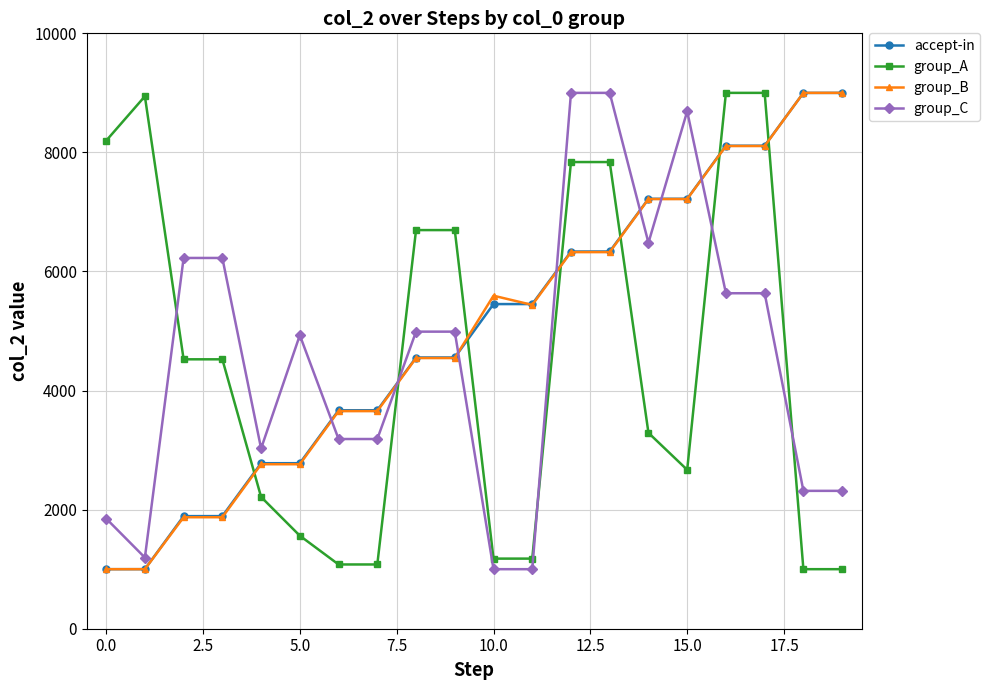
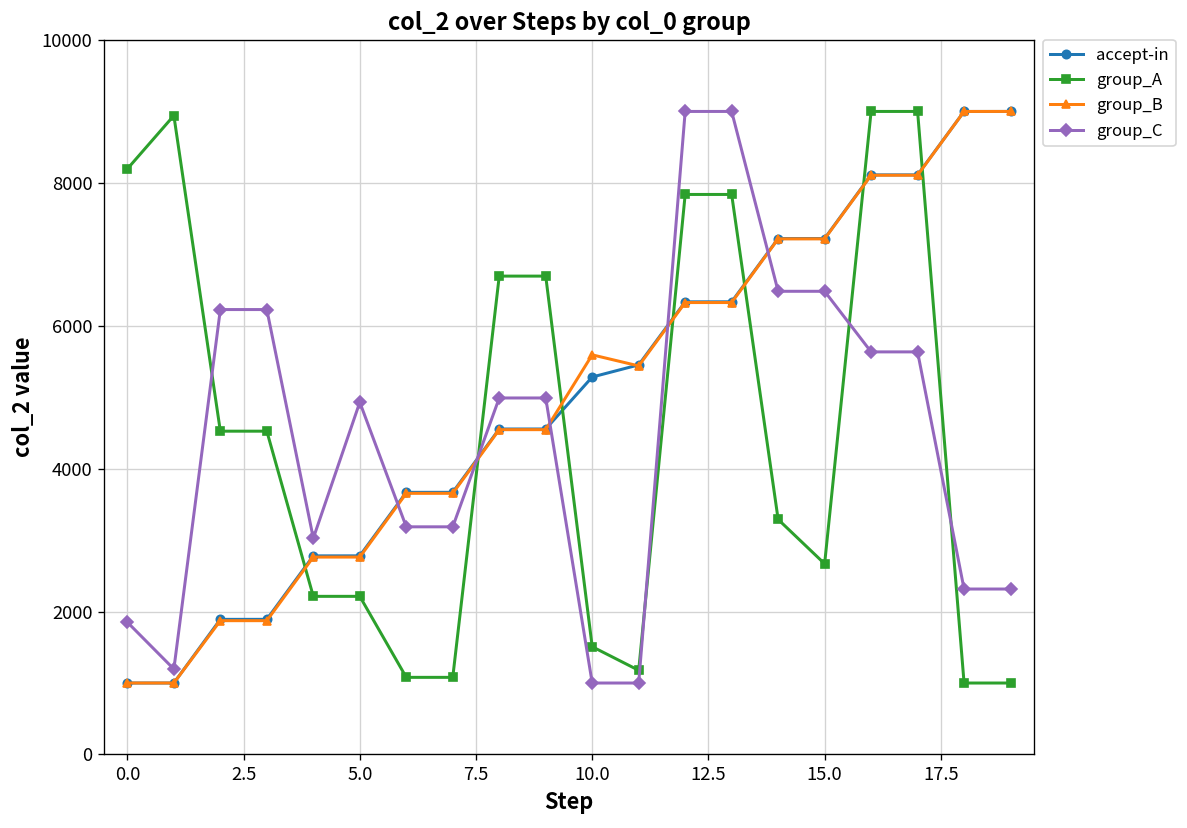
group_A, 5.0: 1600 -> 2200
accept-in, 10.0: 5500 -> 5300
group_A, 10.0: 1200 -> 1500
group_C, 15.0: 8700 -> 6500
